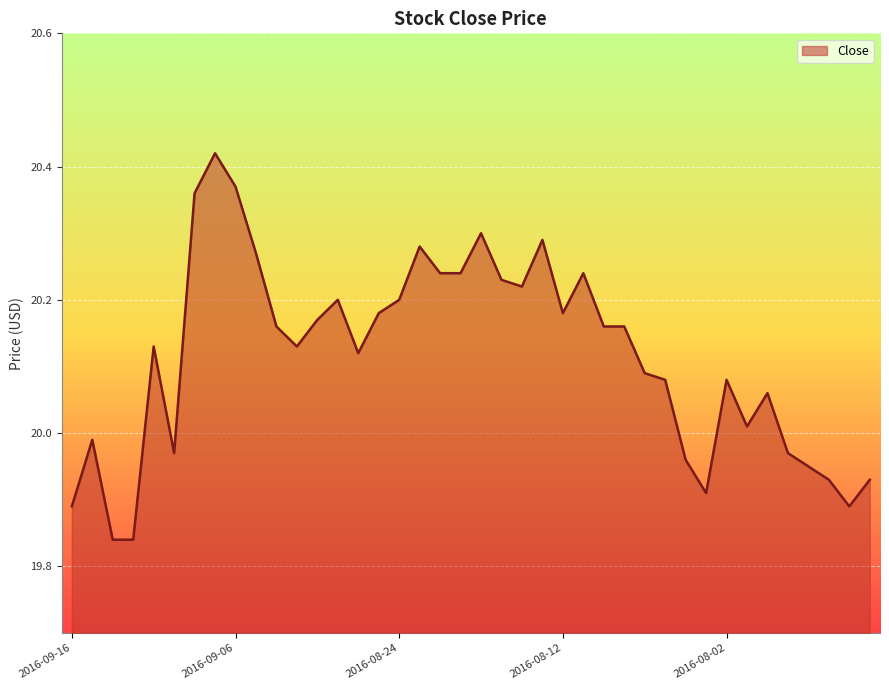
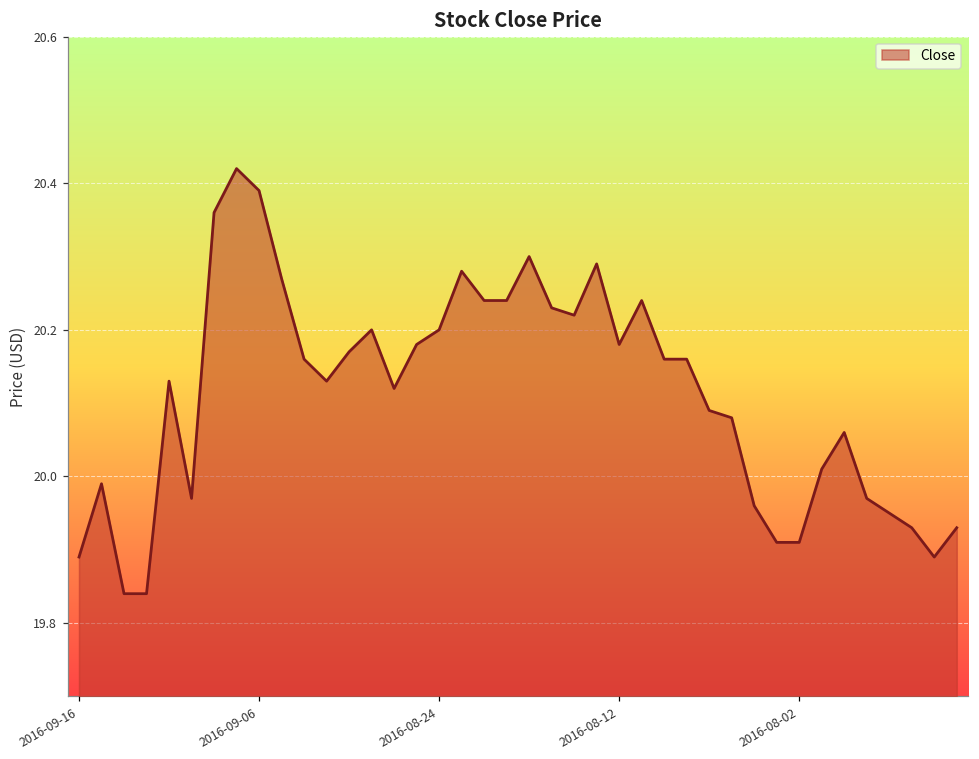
2016-09-06: 20.37 -> 20.39
2016-08-02: 20.08 -> 19.91
